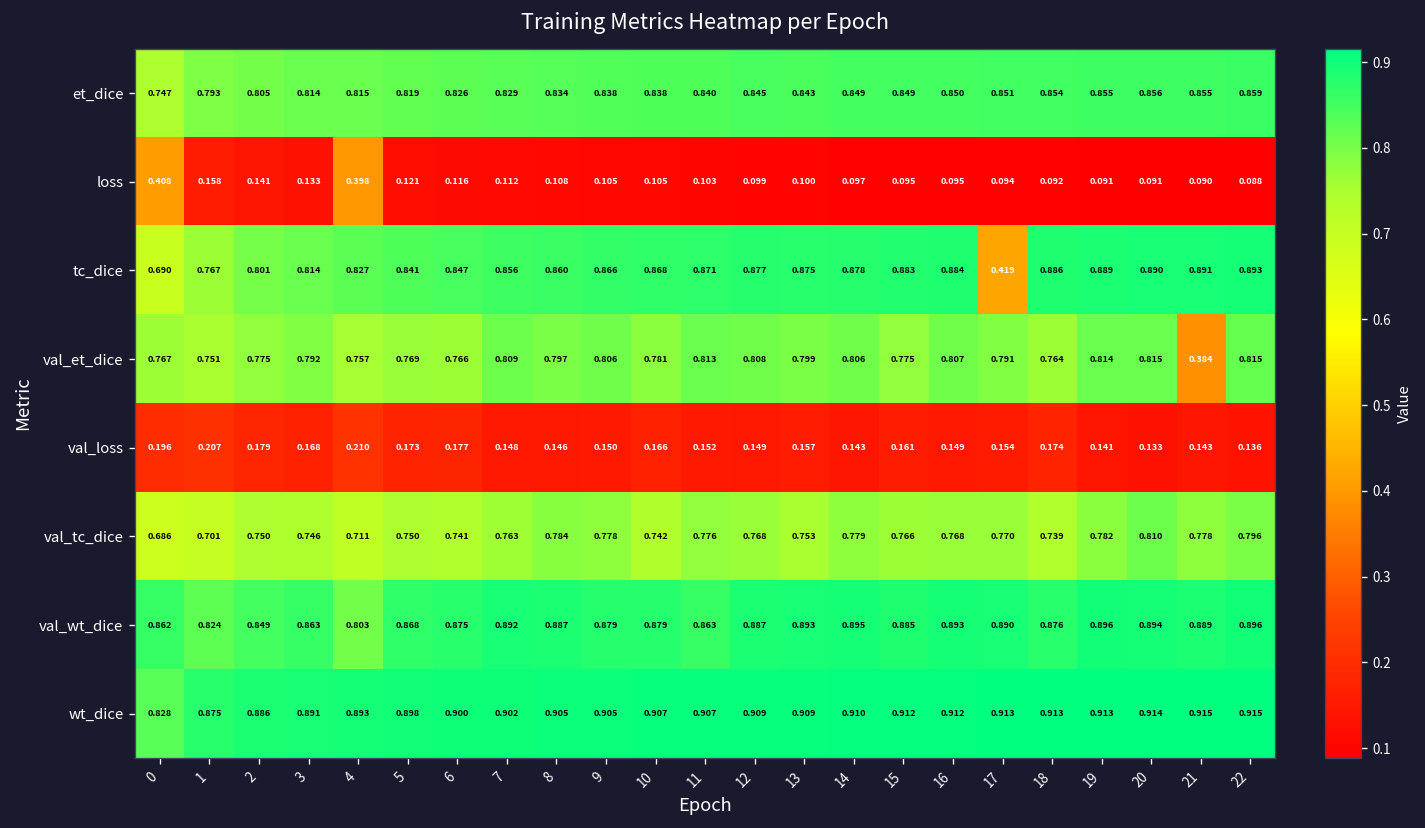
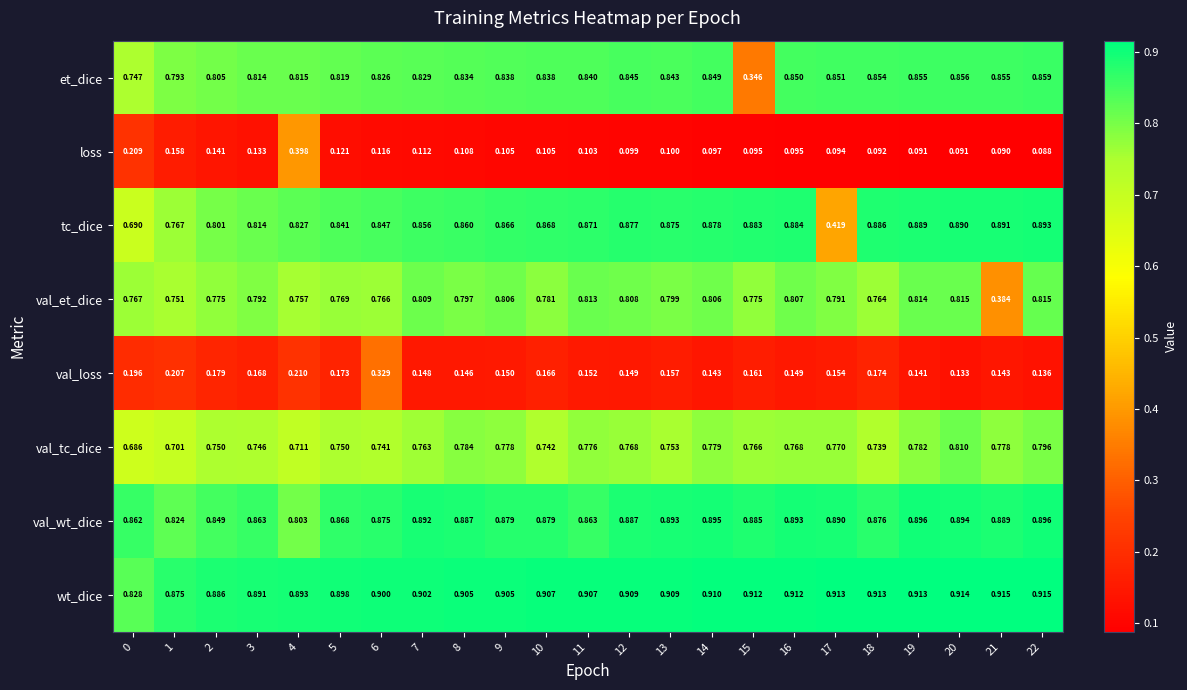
et_dice, 15: 0.849 -> 0.346
loss, 0: 0.408 -> 0.209
val_loss, 6: 0.177 -> 0.329
